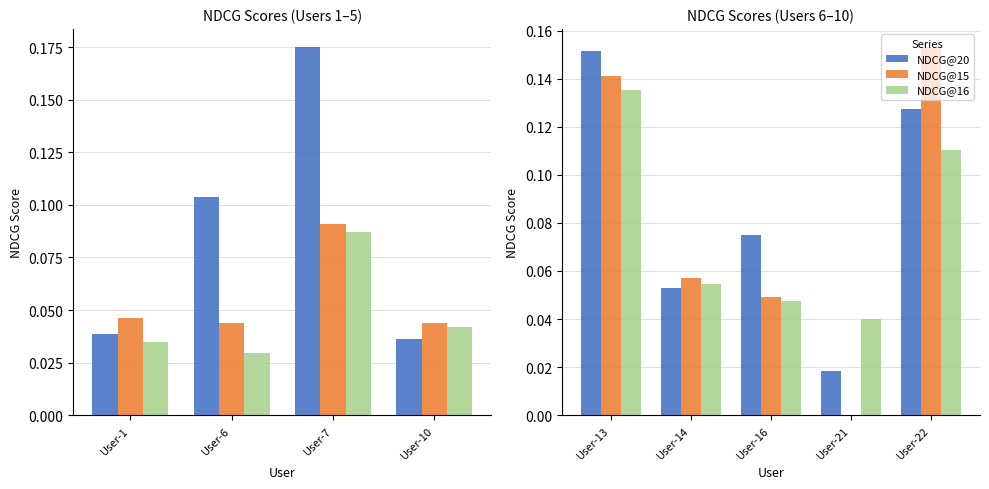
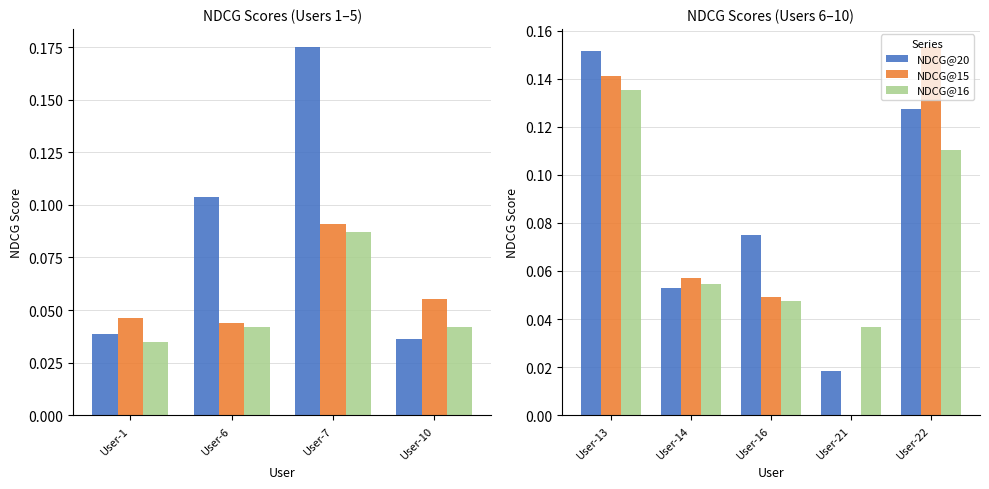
NDCG Scores (Users 1–5), NDCG@16, User-6: 0.029 -> 0.042
NDCG Scores (Users 1–5), NDCG@15, User-10: 0.044 -> 0.055
NDCG Scores (Users 6–10), NDCG@16, User-21: 0.040 -> 0.037
